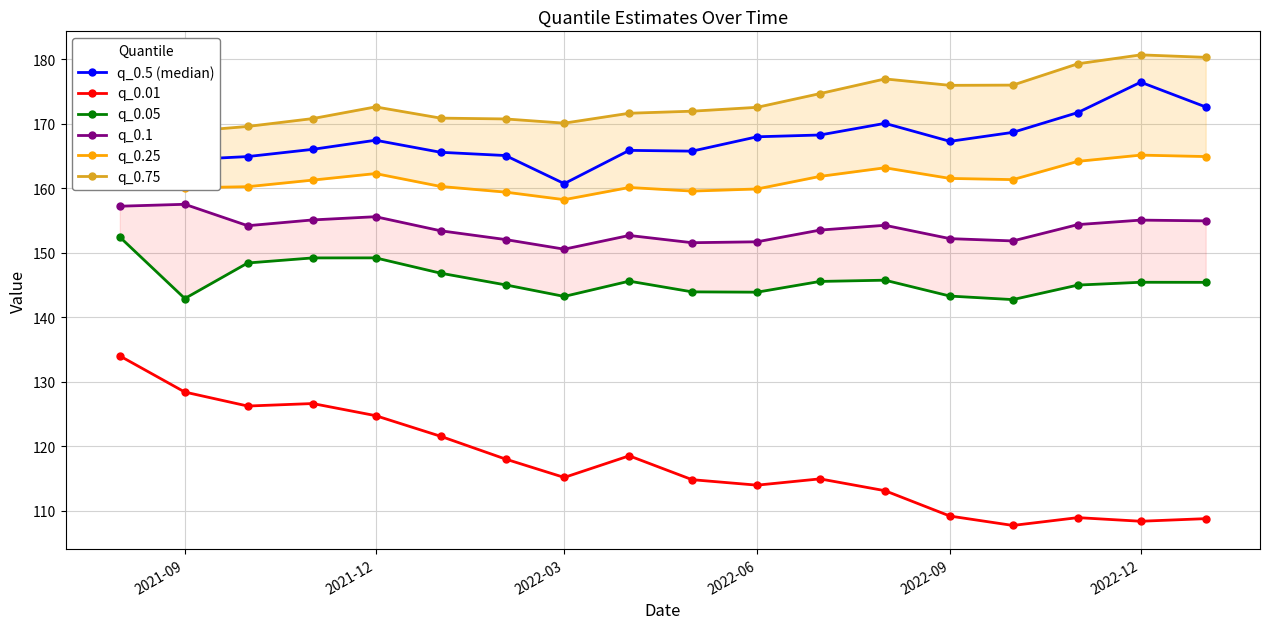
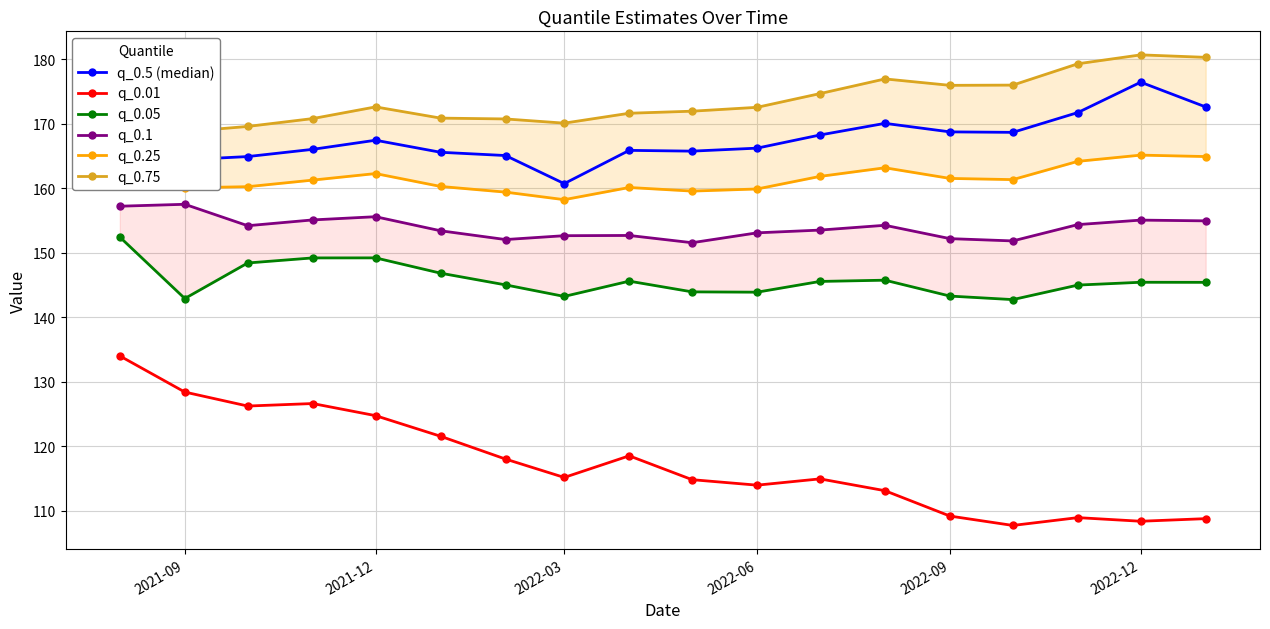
q_0.1, 2022-03: 151 -> 153
q_0.5 (median), 2022-06: 168 -> 166
q_0.1, 2022-06: 152 -> 153
q_0.5 (median), 2022-09: 167 -> 169
